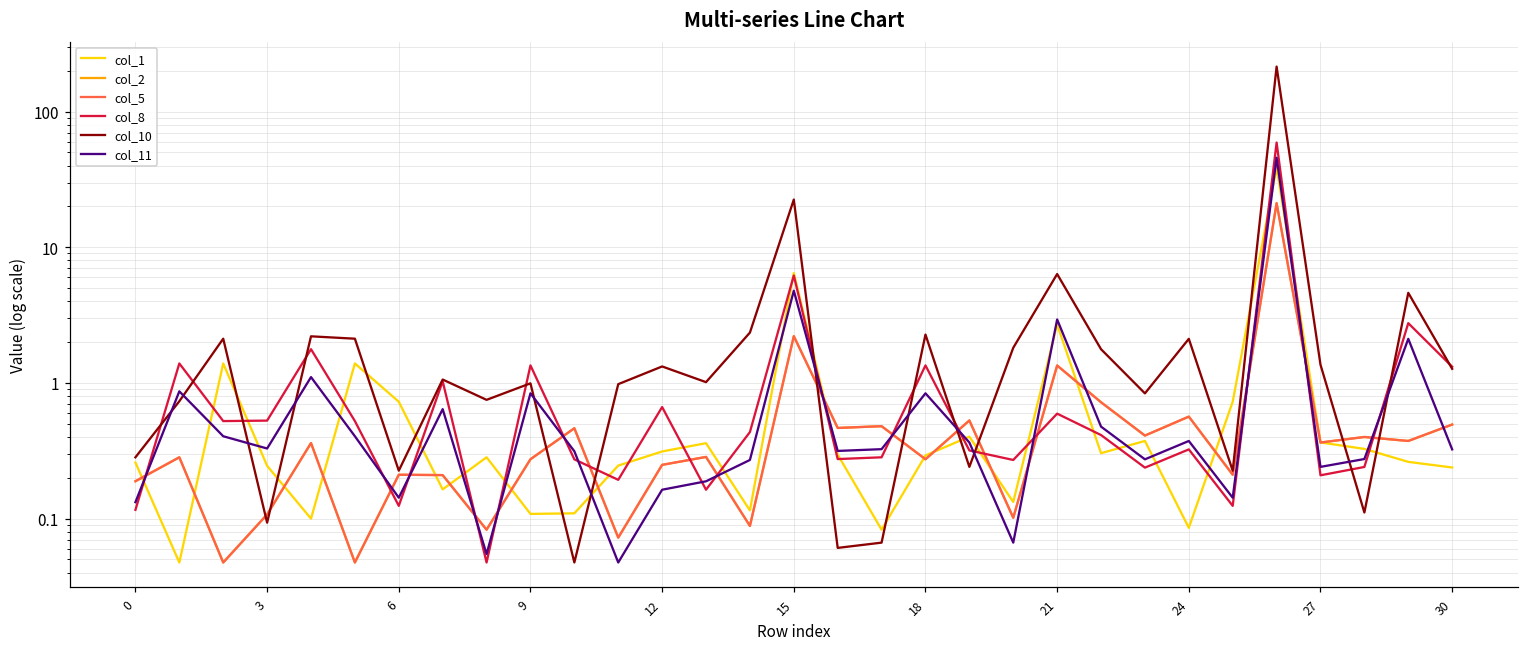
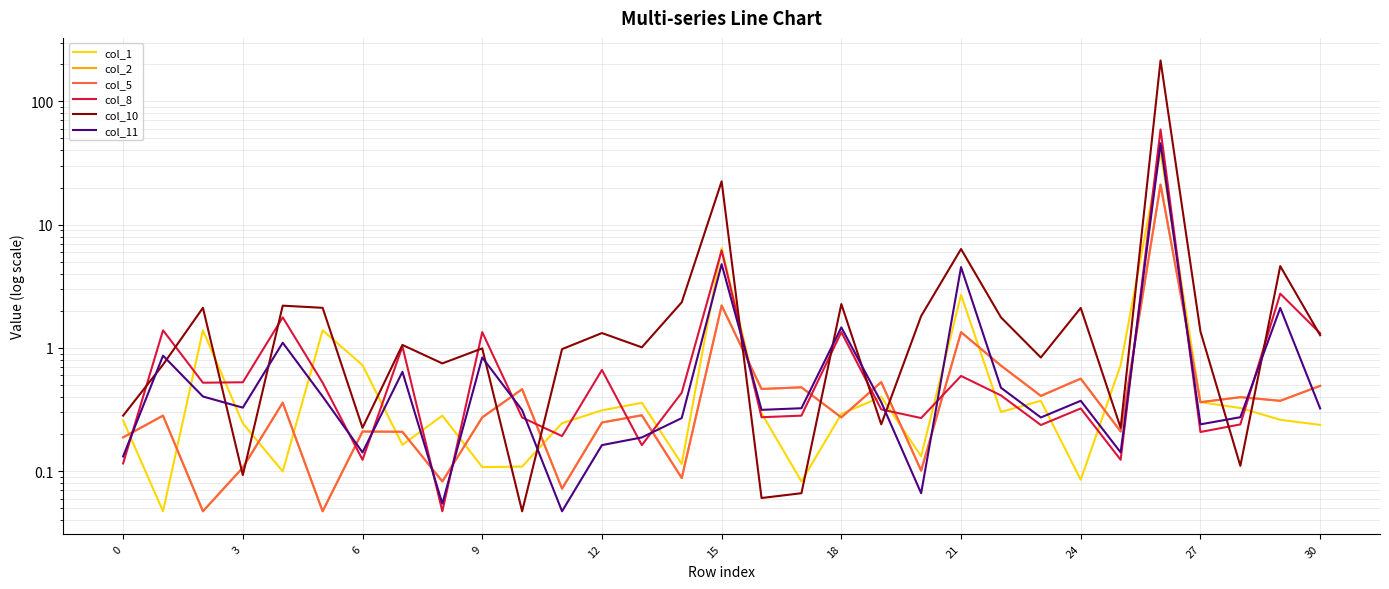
col_11, 18: 0.8 -> 1.5
col_11, 21: 2.9 -> 4.5
